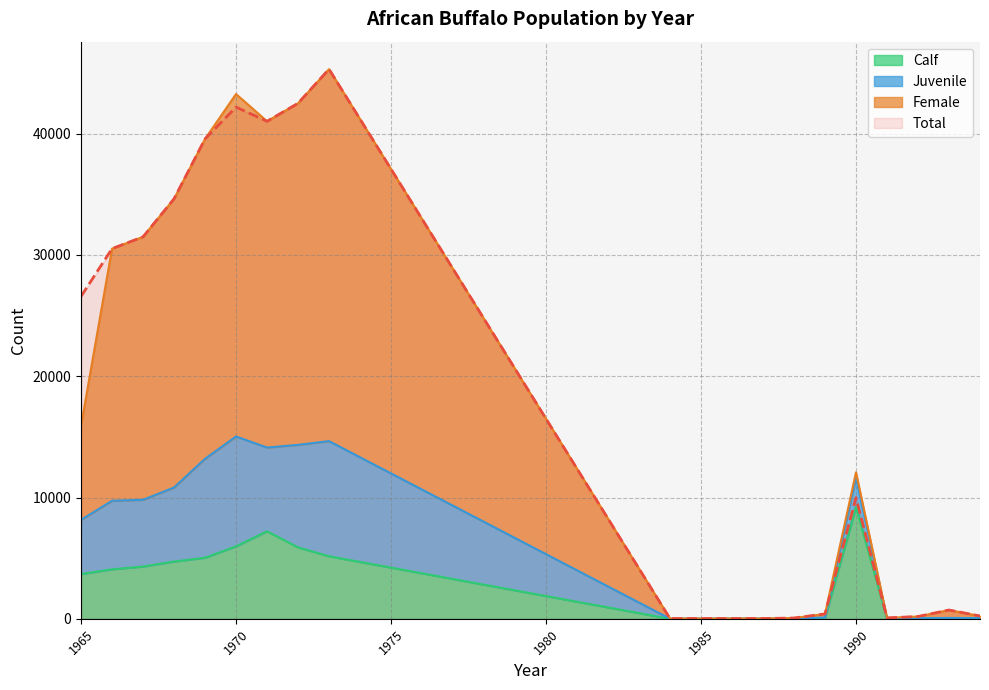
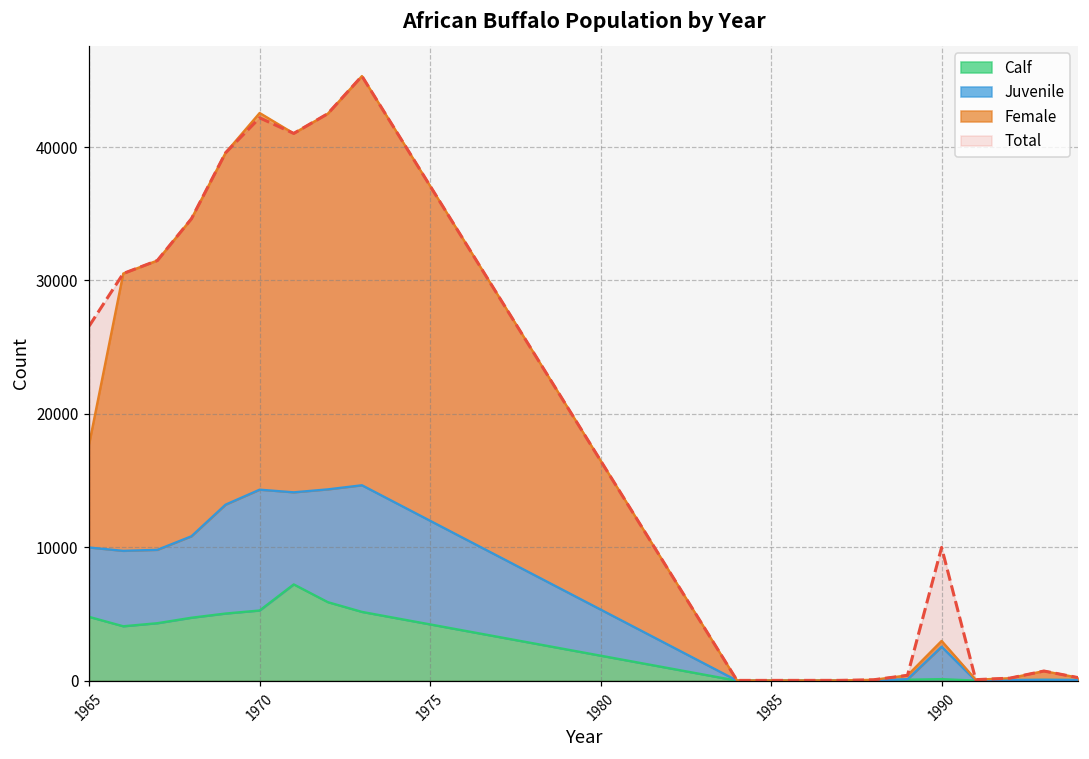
Calf, 1965: 3700 -> 4800
Juvenile, 1965: 4500 -> 5200
Calf, 1970: 6000 -> 5300
Calf, 1990: 9200 -> 100
